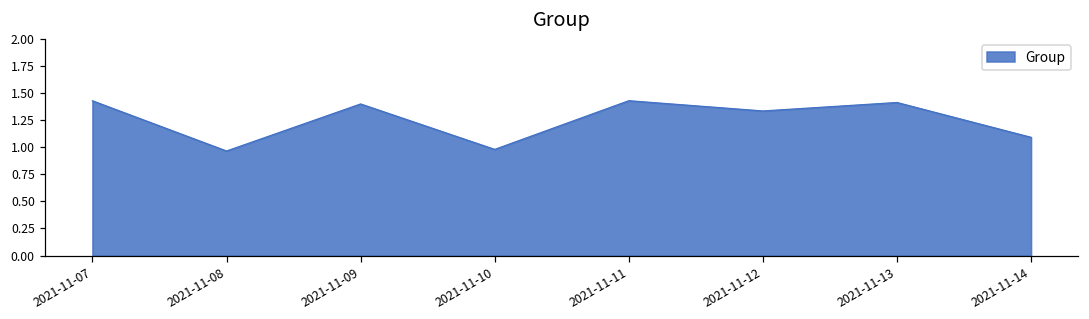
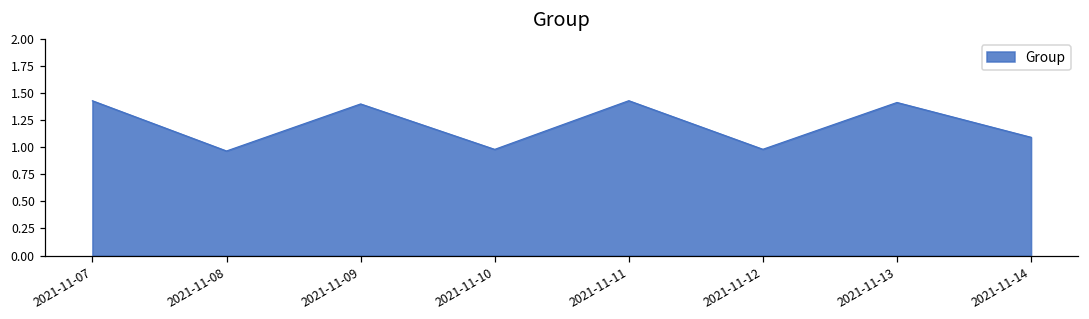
2021-11-12: 1.3 -> 1.0
